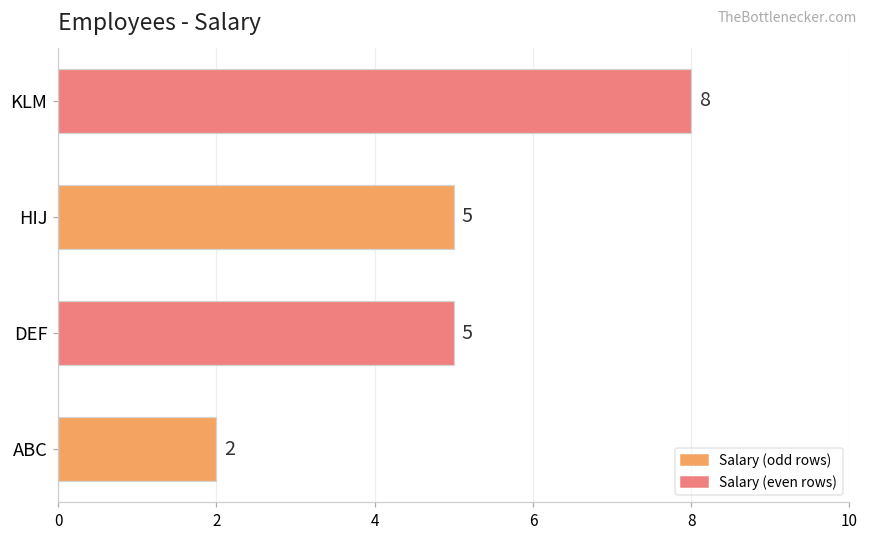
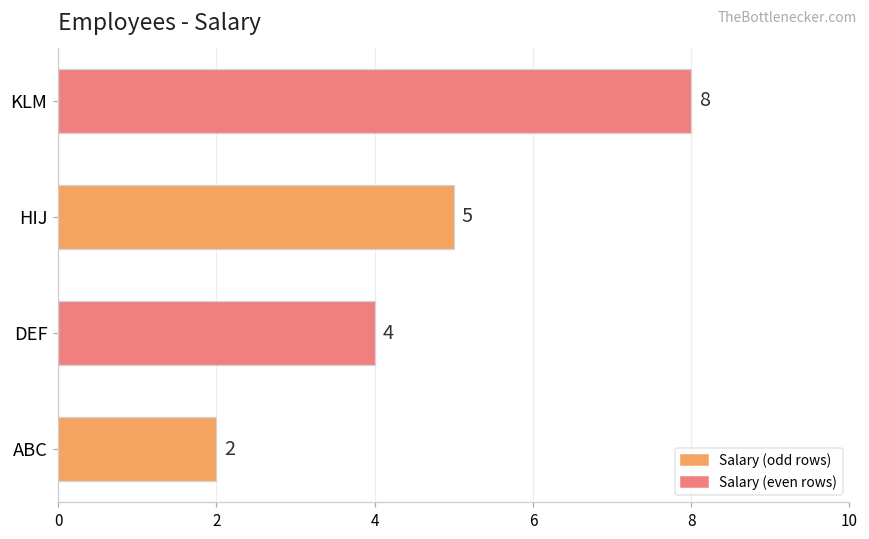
DEF: 5 -> 4
